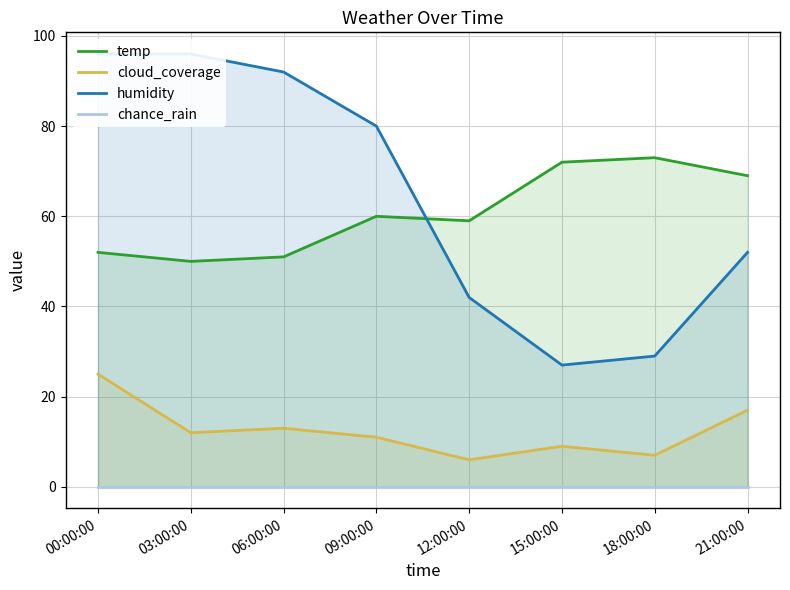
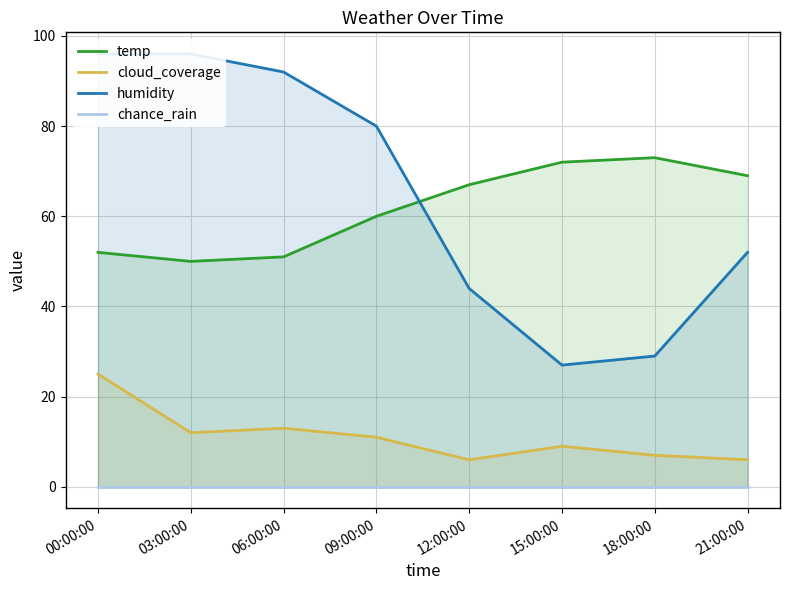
temp, 12:00:00: 59 -> 67
humidity, 12:00:00: 42 -> 44
cloud_coverage, 21:00:00: 17 -> 6
